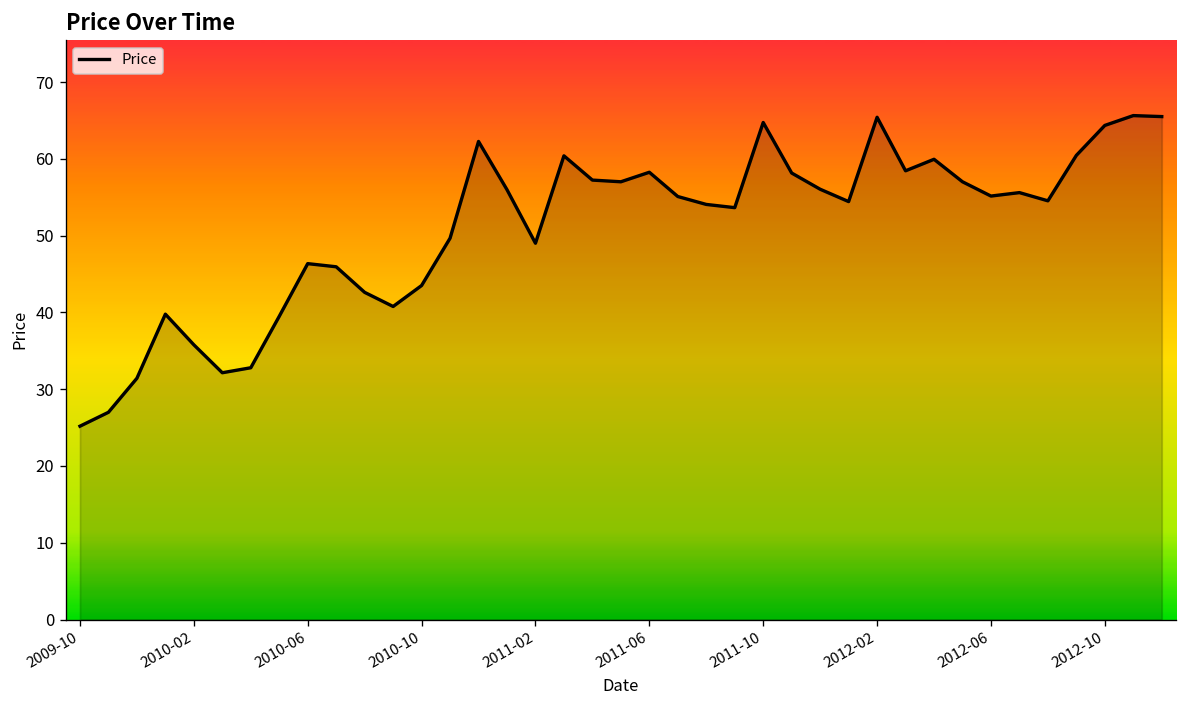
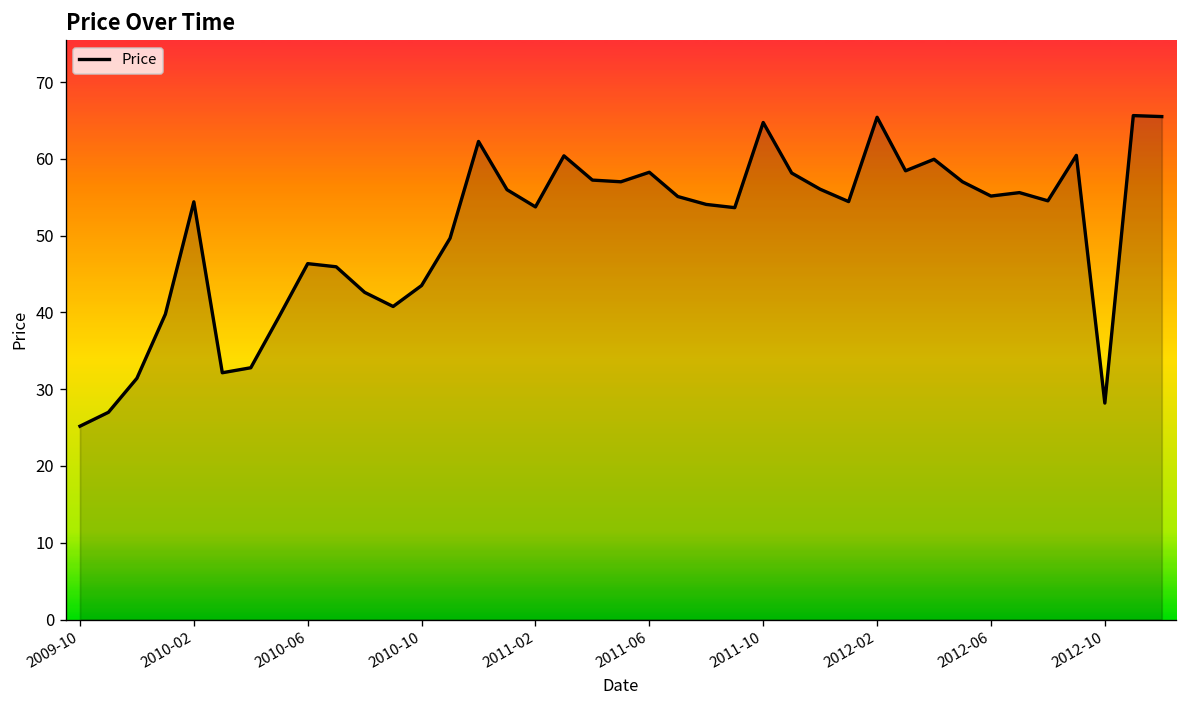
2010-02: 36 -> 54
2011-02: 49 -> 54
2012-10: 64 -> 28
